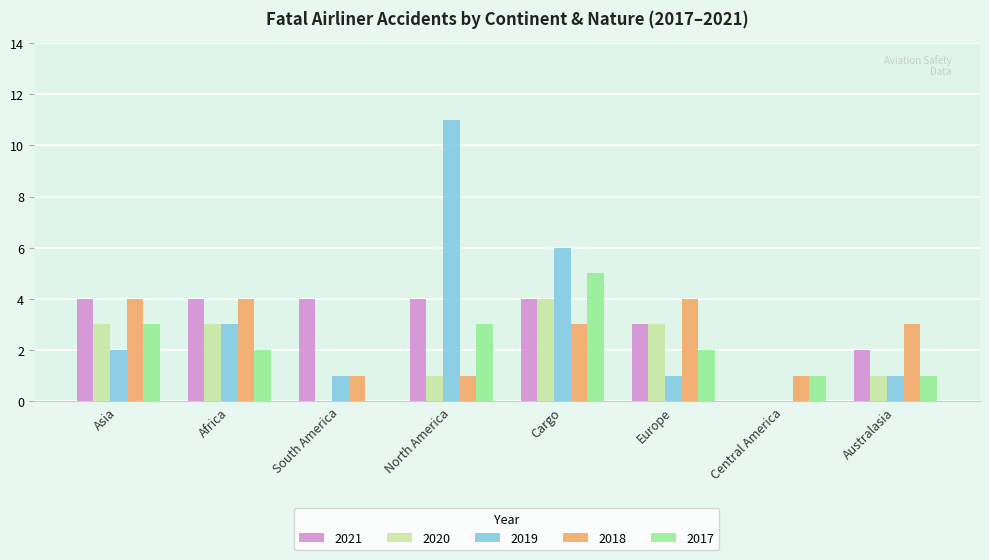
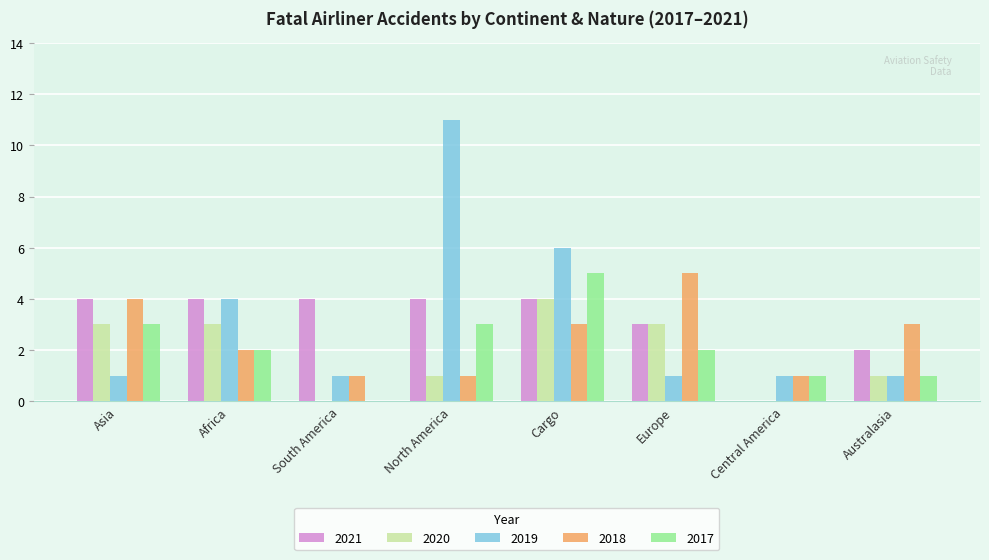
2019, Asia: 2 -> 1
2019, Africa: 3 -> 4
2018, Africa: 4 -> 2
2018, Europe: 4 -> 5
2019, Central America: 0 -> 1
